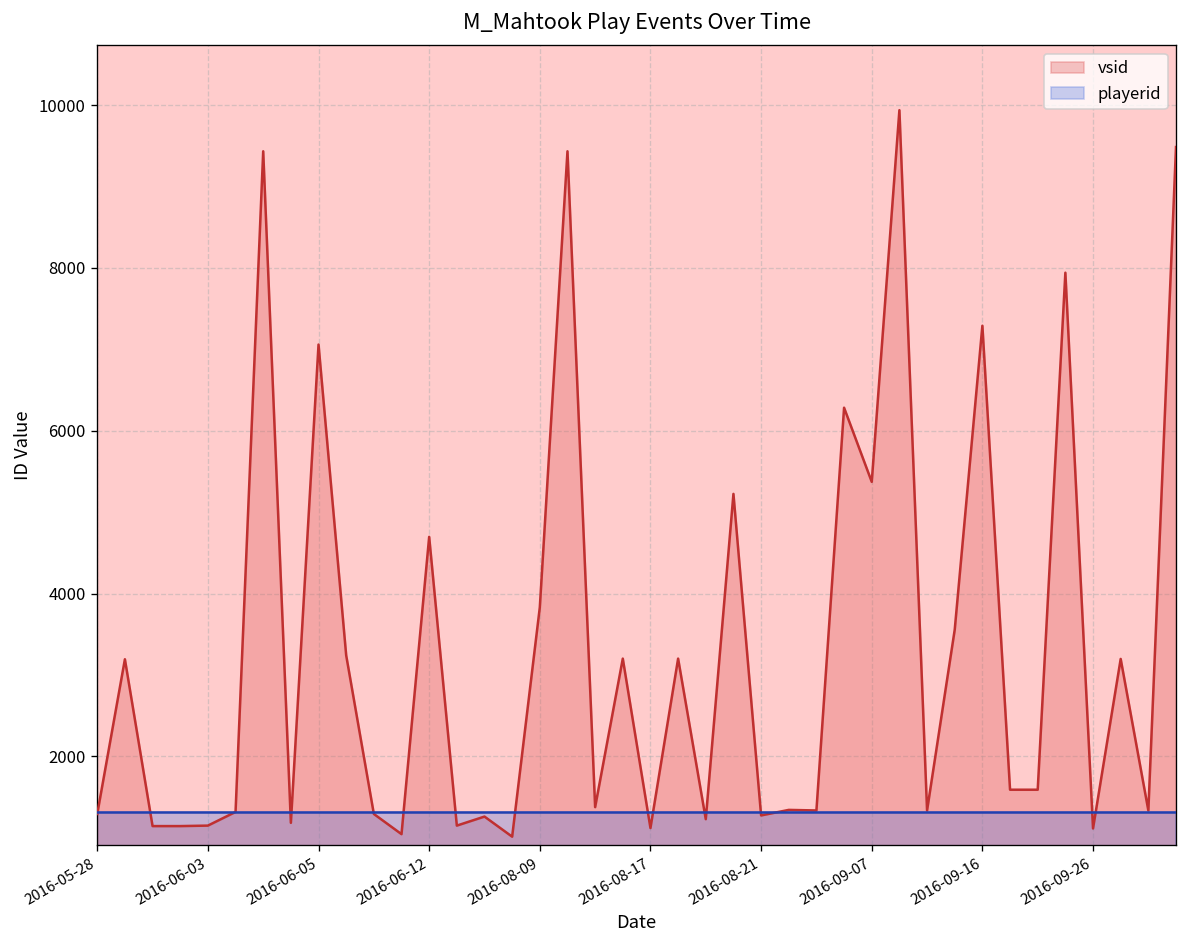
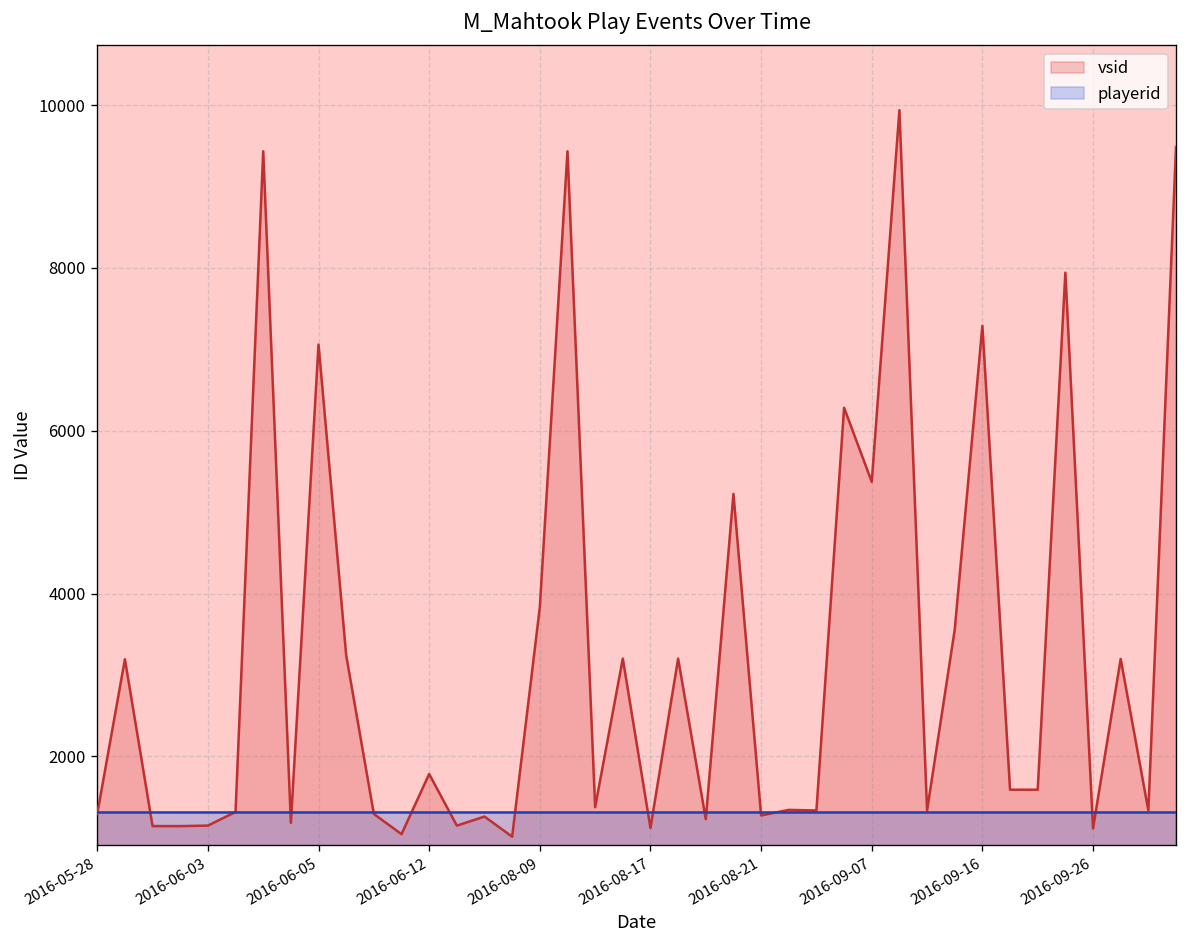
vsid, 2016-06-12: 4700 -> 1800
